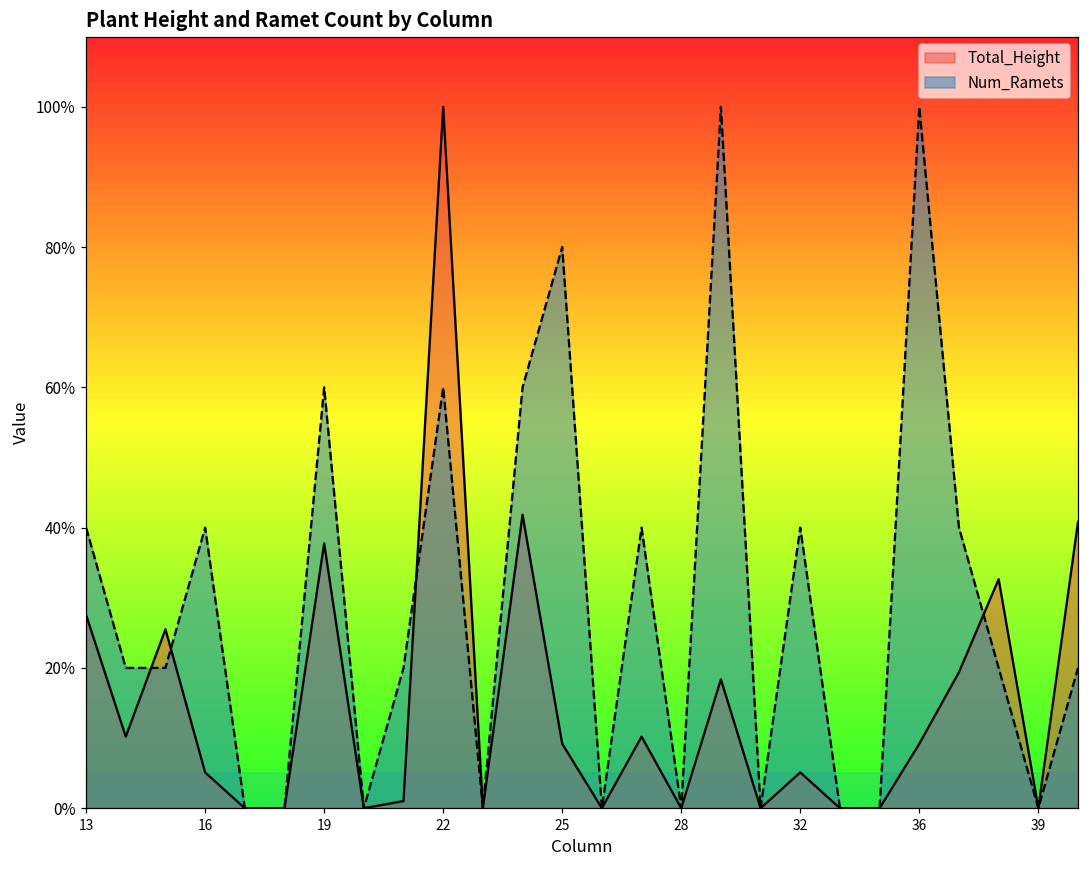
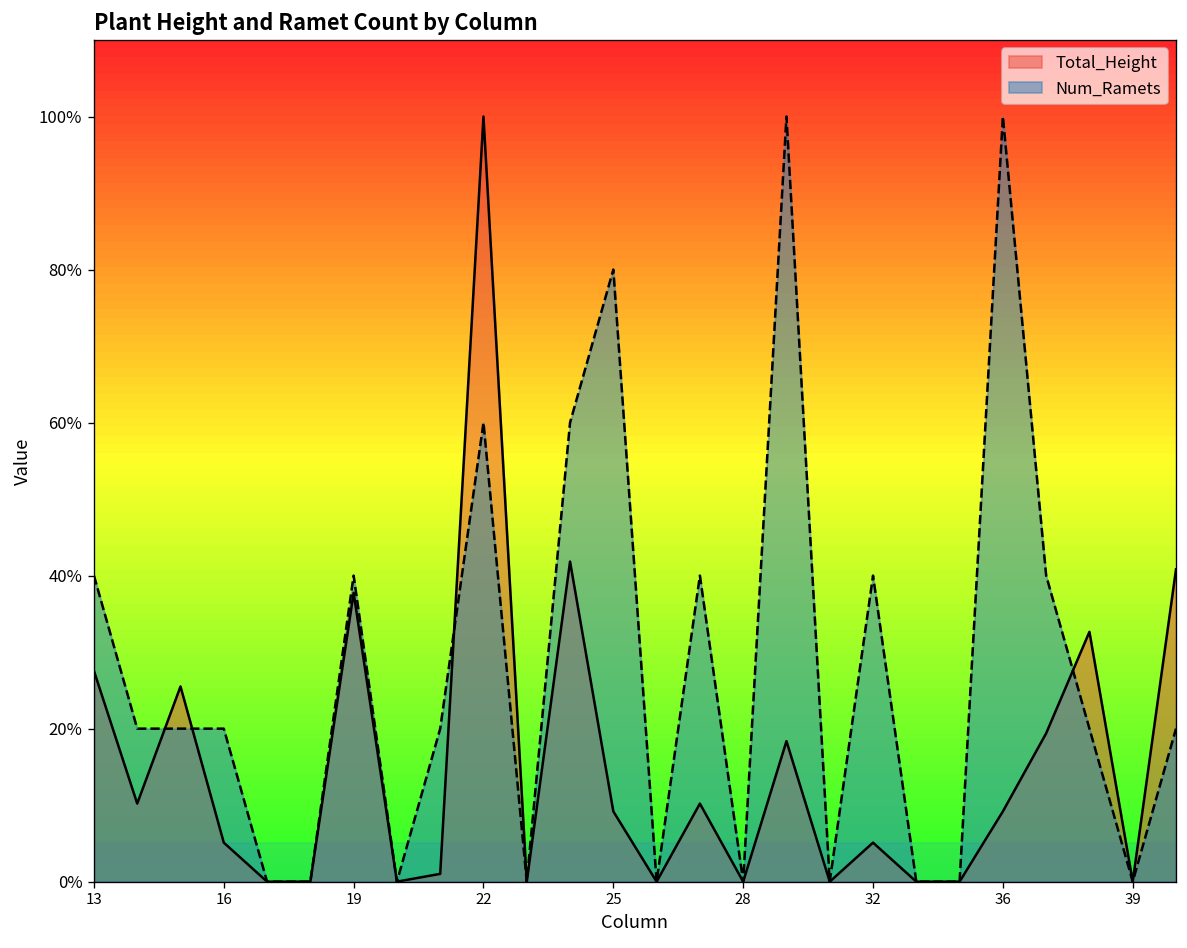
Num_Ramets, 16: 40% -> 20%
Num_Ramets, 19: 60% -> 40%
